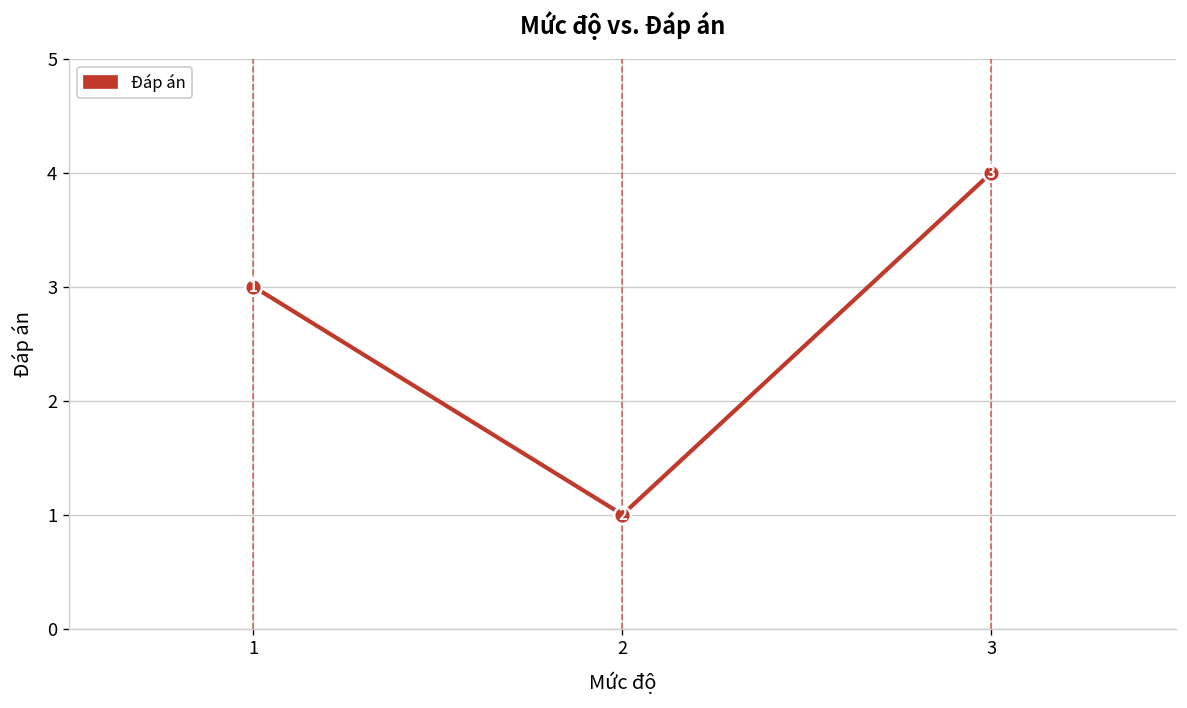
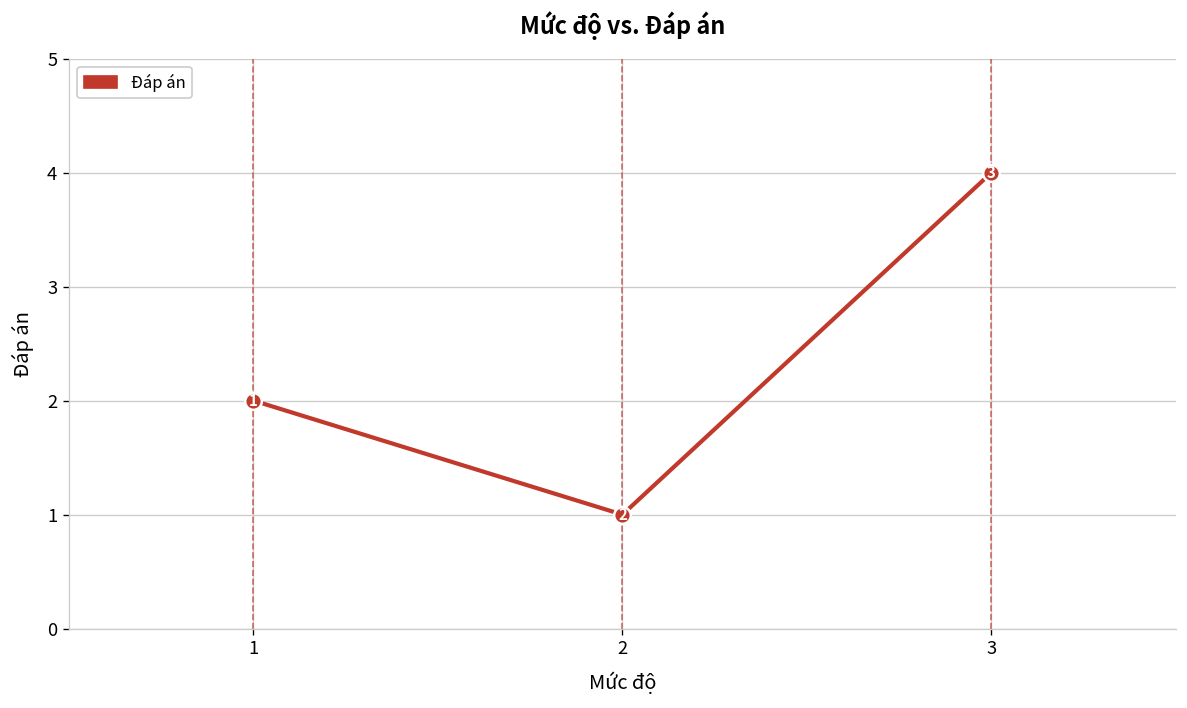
1: 3 -> 2
